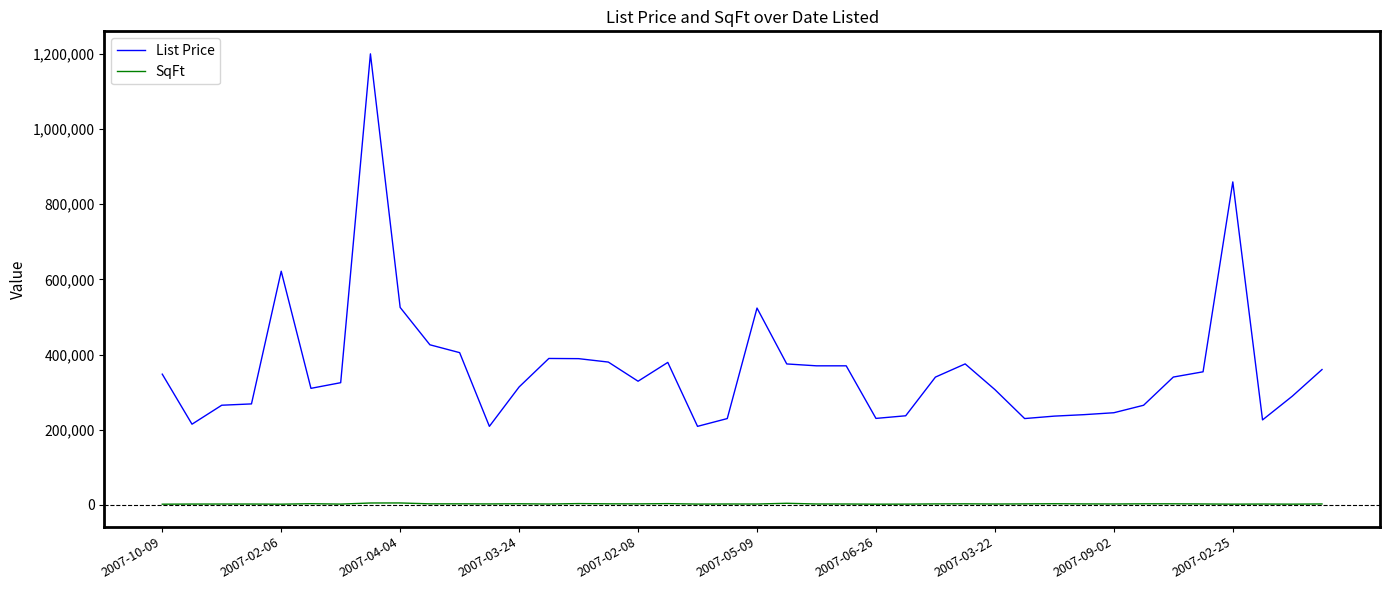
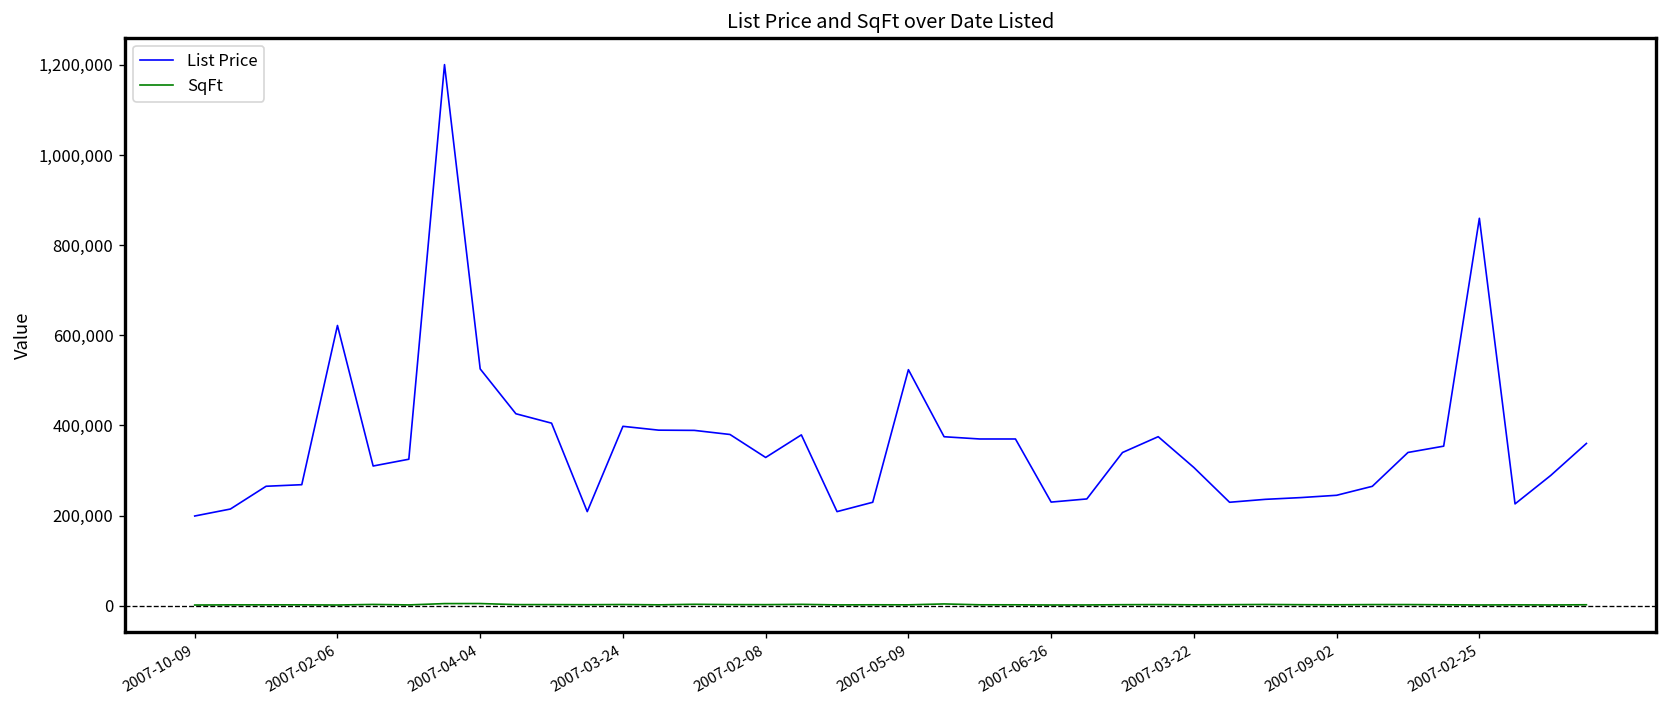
List Price, 2007-10-09: 350,000 -> 200,000
List Price, 2007-03-24: 310,000 -> 400,000
